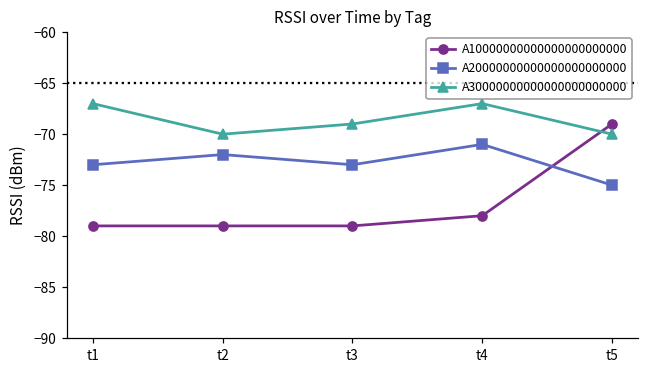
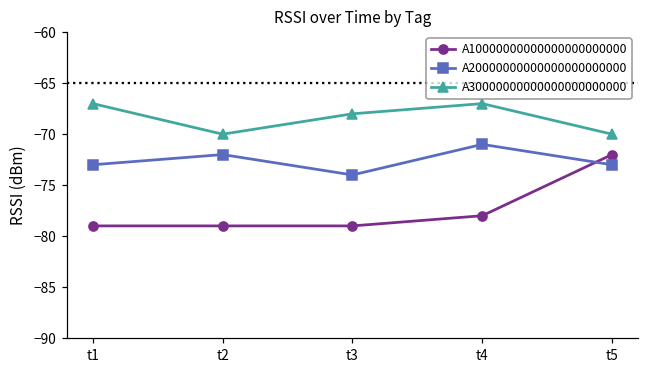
A20000000000000000000000, t3: -73 -> -74
A30000000000000000000000, t3: -69 -> -68
A10000000000000000000000, t5: -69 -> -72
A20000000000000000000000, t5: -75 -> -73
